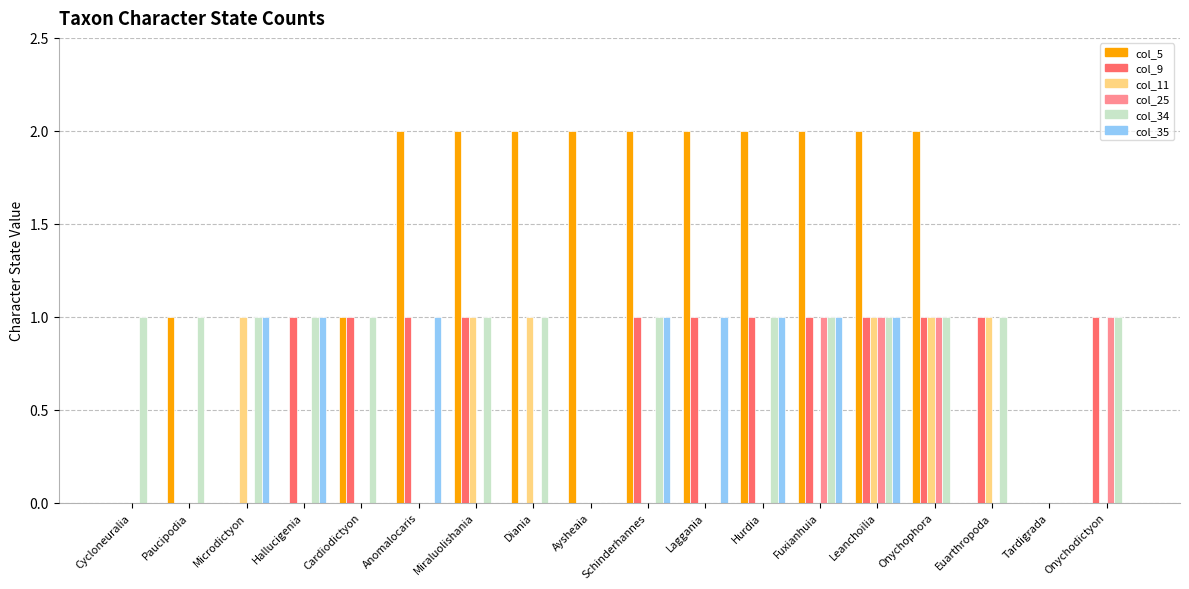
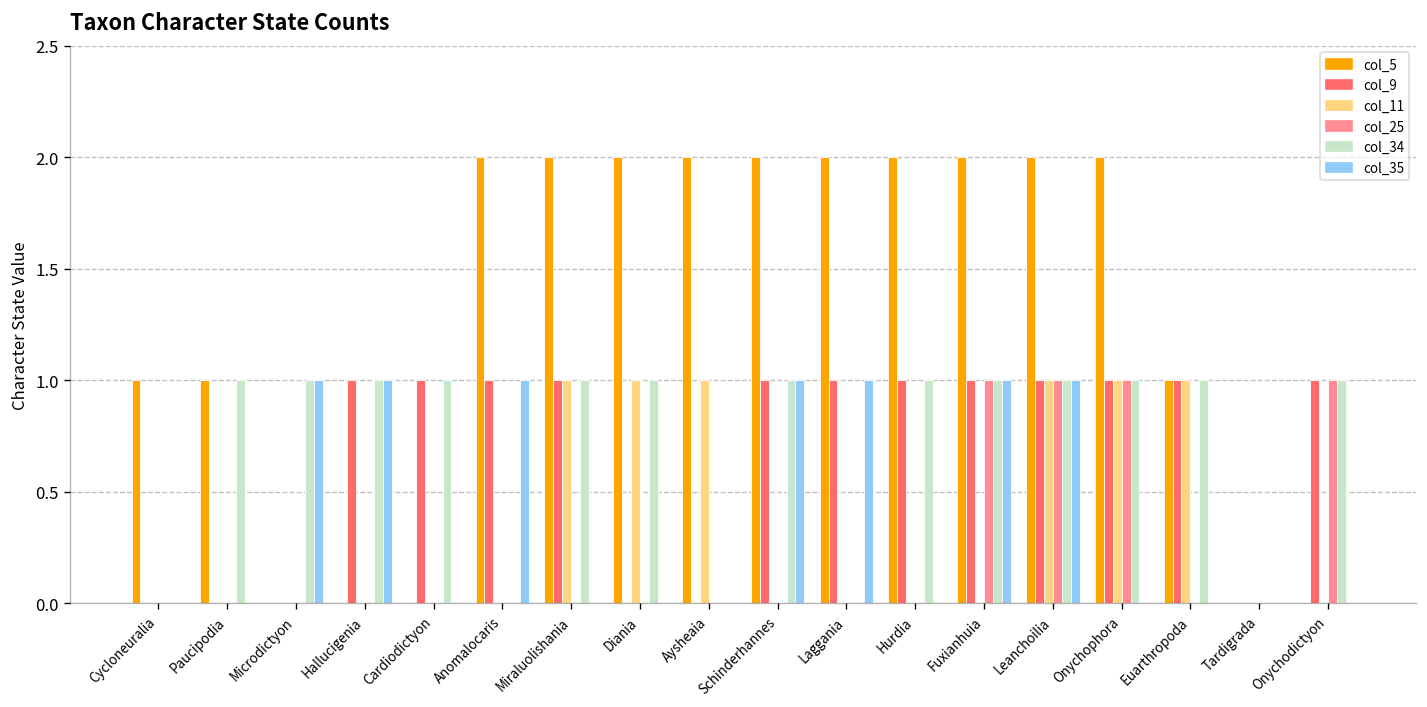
col_5, Cycloneuralia: 0 -> 1
col_34, Cycloneuralia: 1 -> 0
col_11, Microdictyon: 1 -> 0
col_5, Cardiodictyon: 1 -> 0
col_11, Aysheaia: 0 -> 1
col_35, Hurdia: 1 -> 0
col_5, Euarthropoda: 0 -> 1
